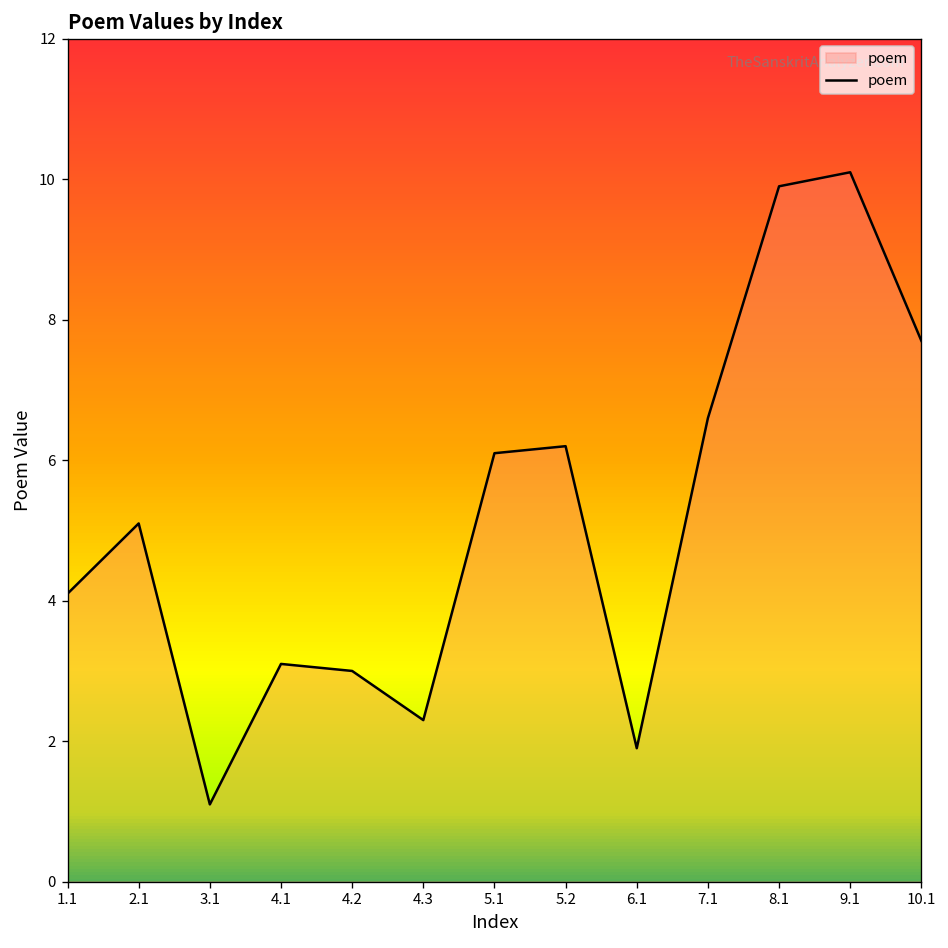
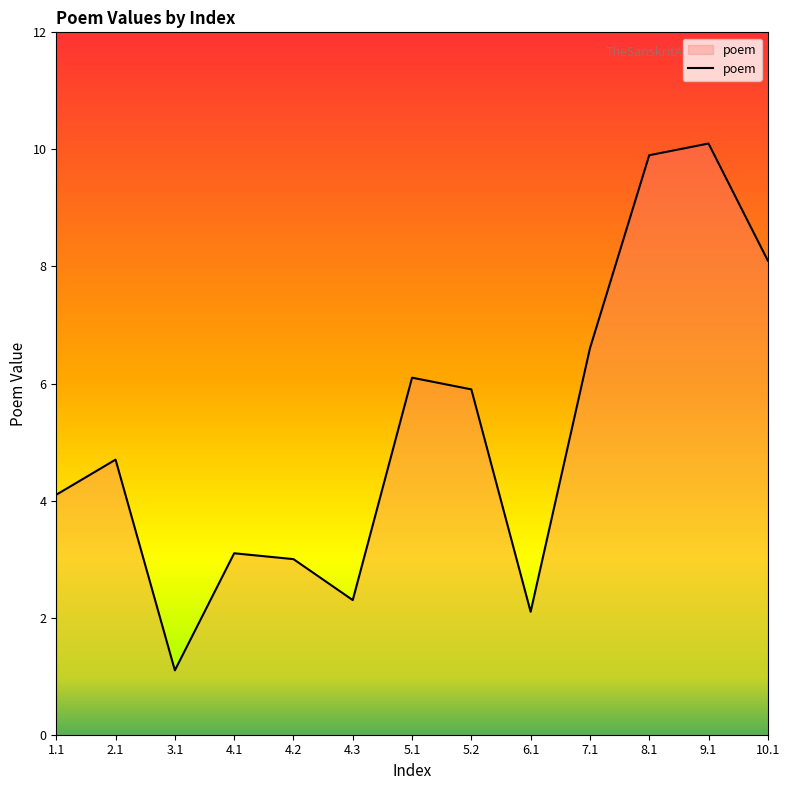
2.1: 5.1 -> 4.7
5.2: 6.2 -> 5.9
6.1: 1.9 -> 2.1
10.1: 7.7 -> 8.1
